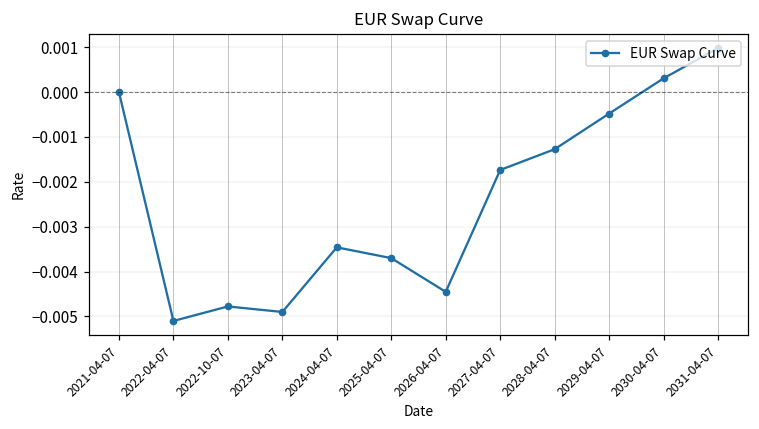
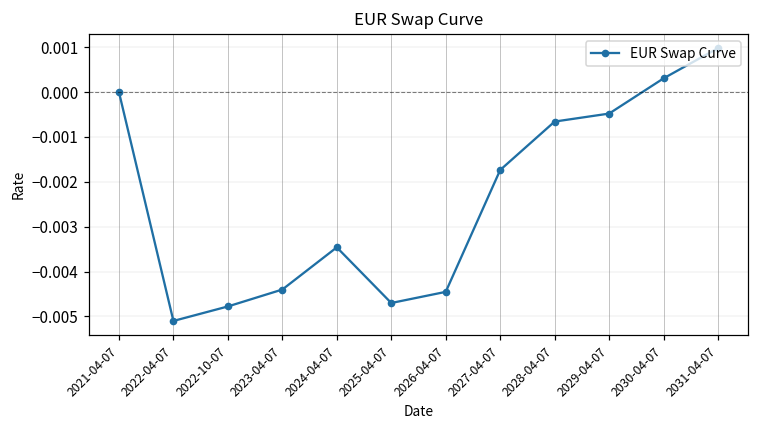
2023-04-07: -0.0049 -> -0.0044
2025-04-07: -0.0037 -> -0.0047
2028-04-07: -0.0013 -> -0.0007
